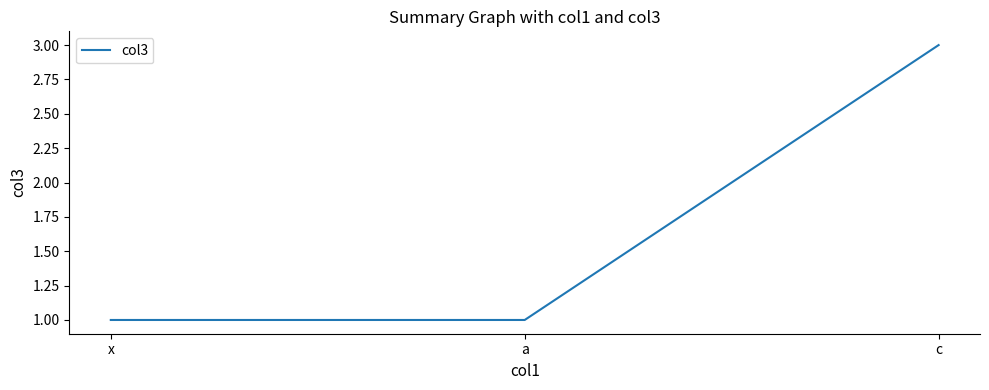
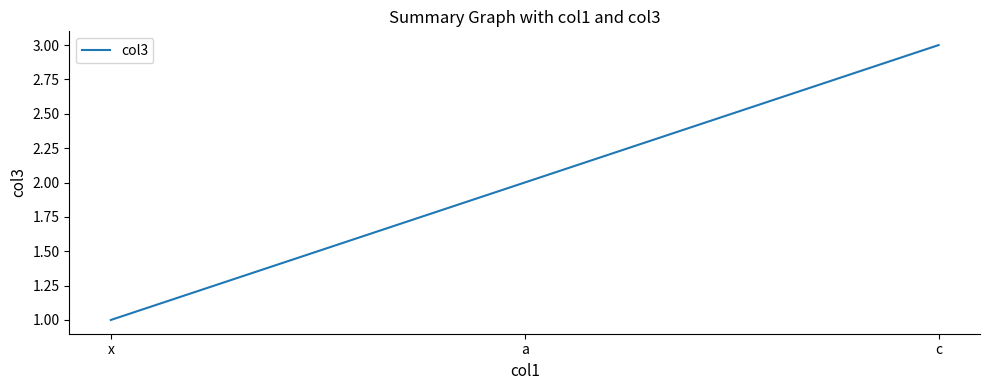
a: 1 -> 2
